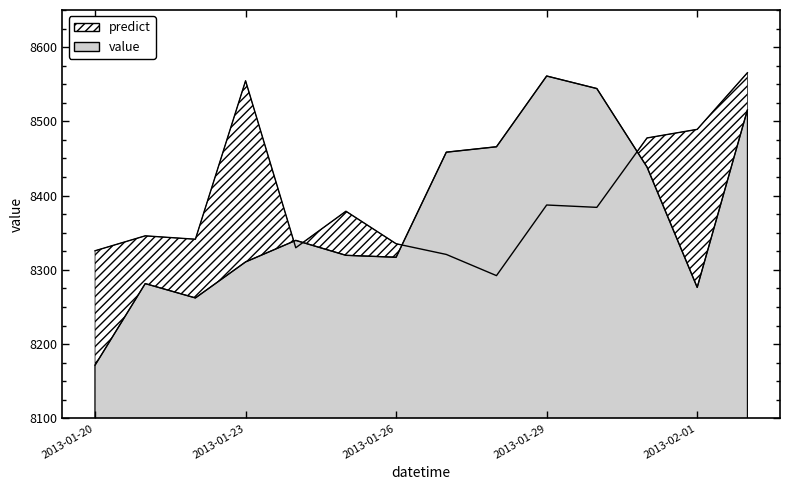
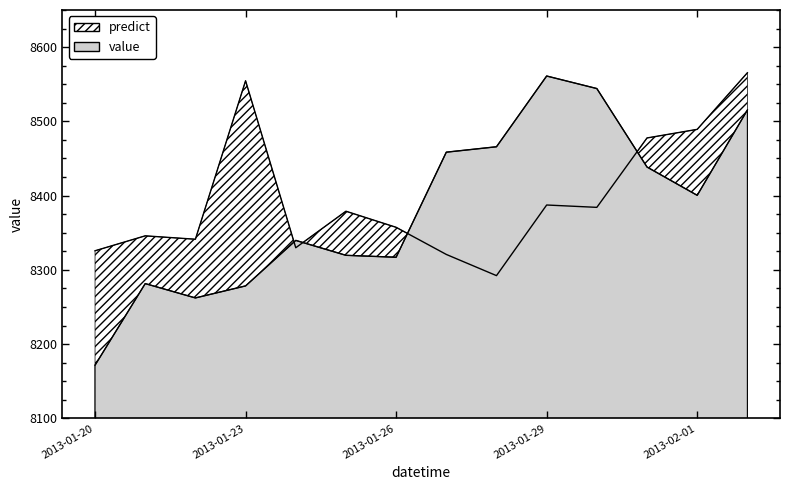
value, 2013-01-23: 8310 -> 8280
predict, 2013-01-26: 8340 -> 8360
value, 2013-02-01: 8280 -> 8400
